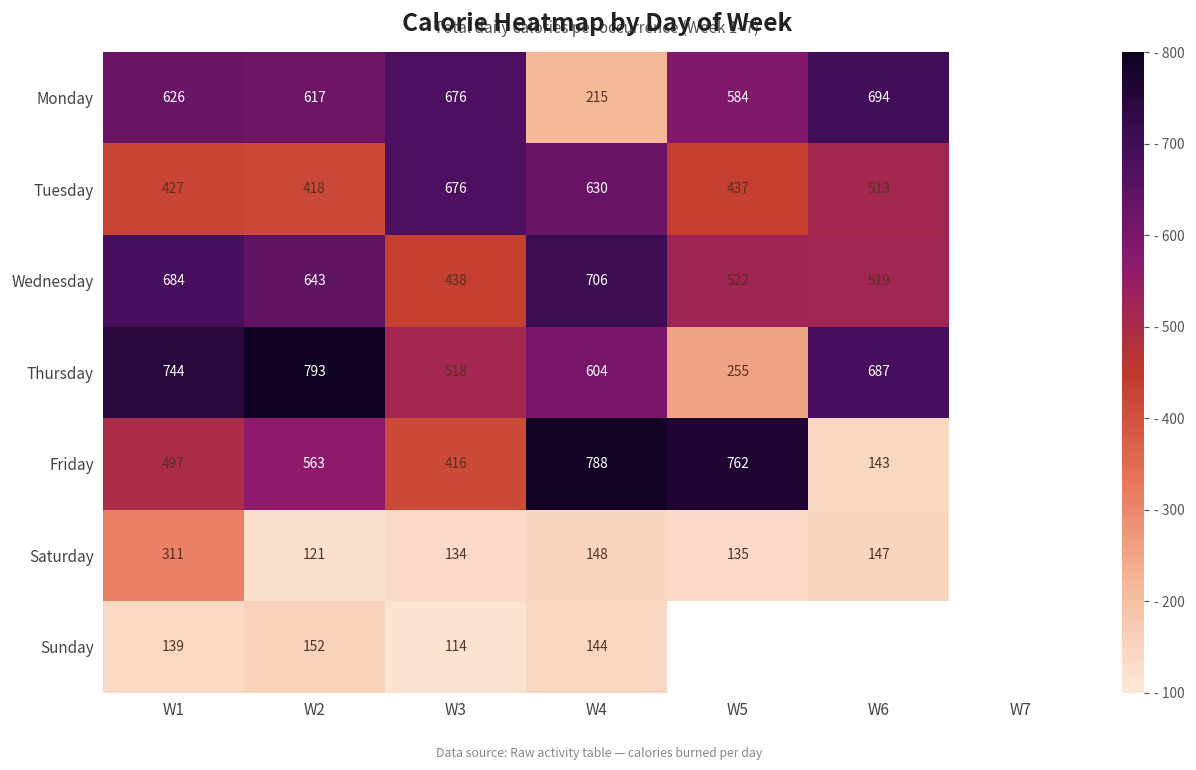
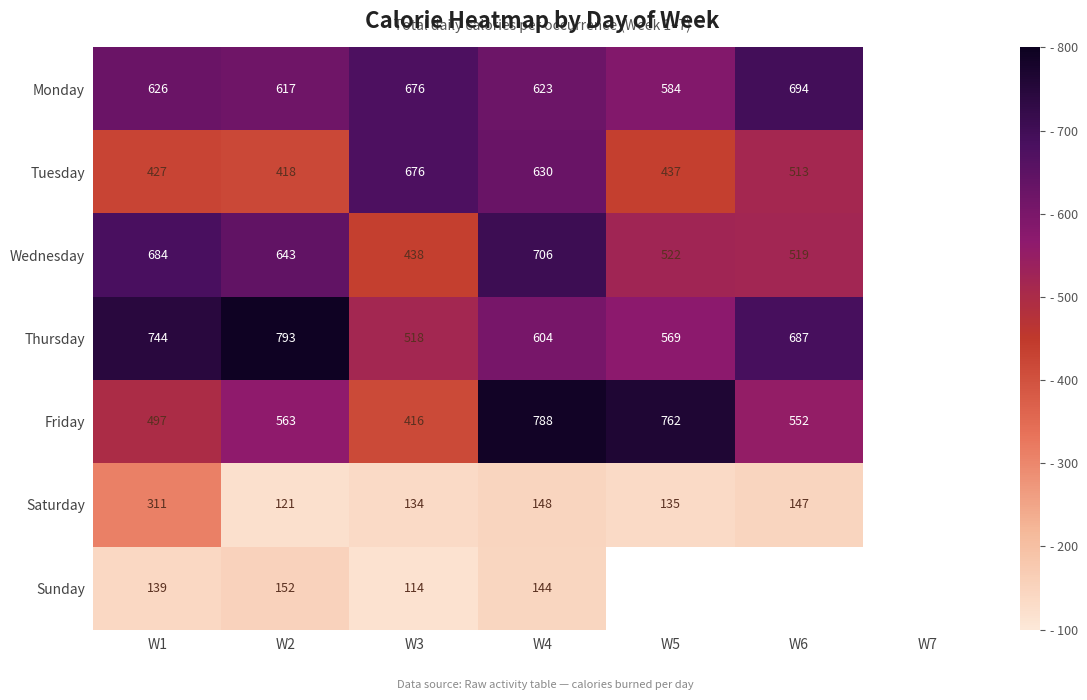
Monday, W4: 215 -> 623
Thursday, W5: 255 -> 569
Friday, W6: 143 -> 552
